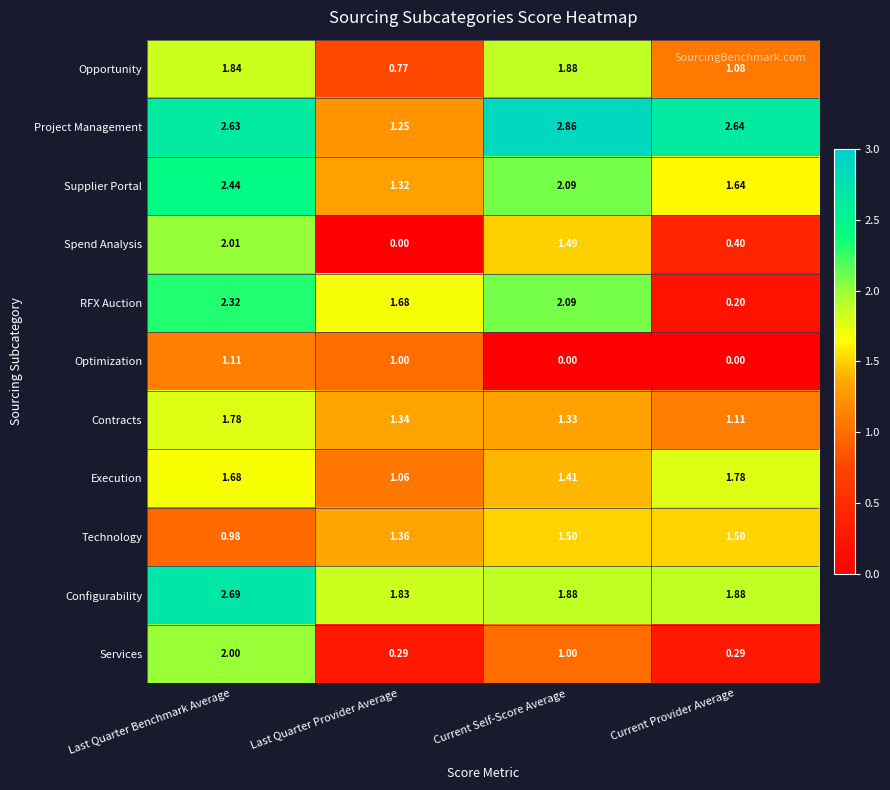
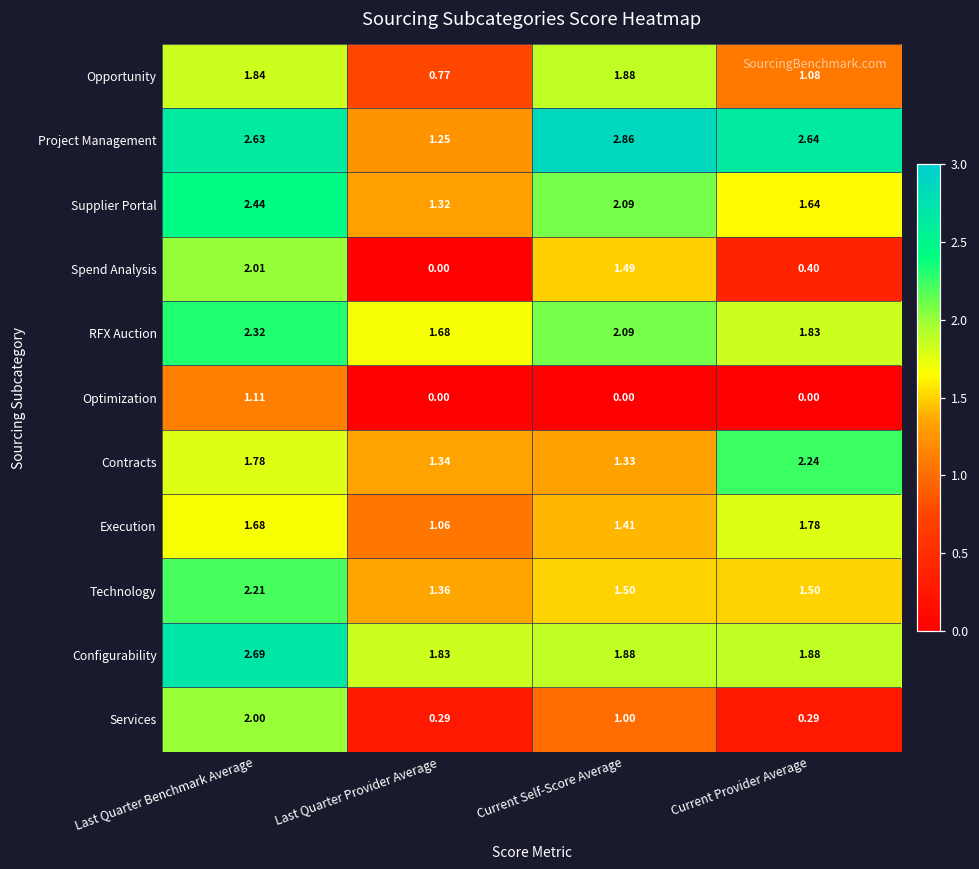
RFX Auction, Current Provider Average: 0.20 -> 1.83
Optimization, Last Quarter Provider Average: 1.00 -> 0.00
Contracts, Current Provider Average: 1.11 -> 2.24
Technology, Last Quarter Benchmark Average: 0.98 -> 2.21
